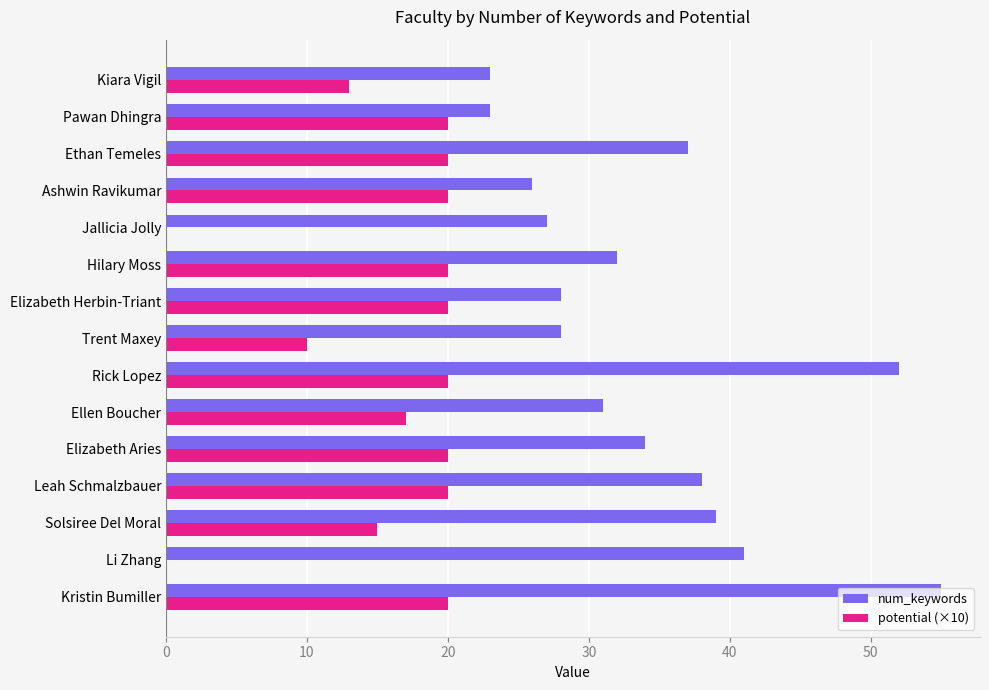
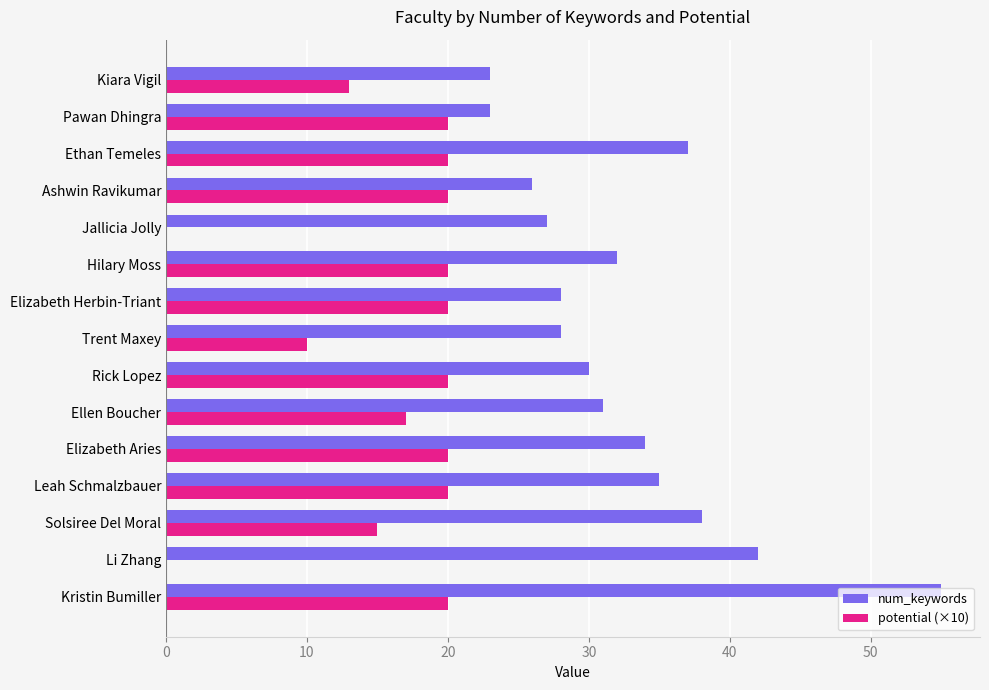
num_keywords, Rick Lopez: 52 -> 30
num_keywords, Leah Schmalzbauer: 38 -> 35
num_keywords, Solsiree Del Moral: 39 -> 38
num_keywords, Li Zhang: 41 -> 42
